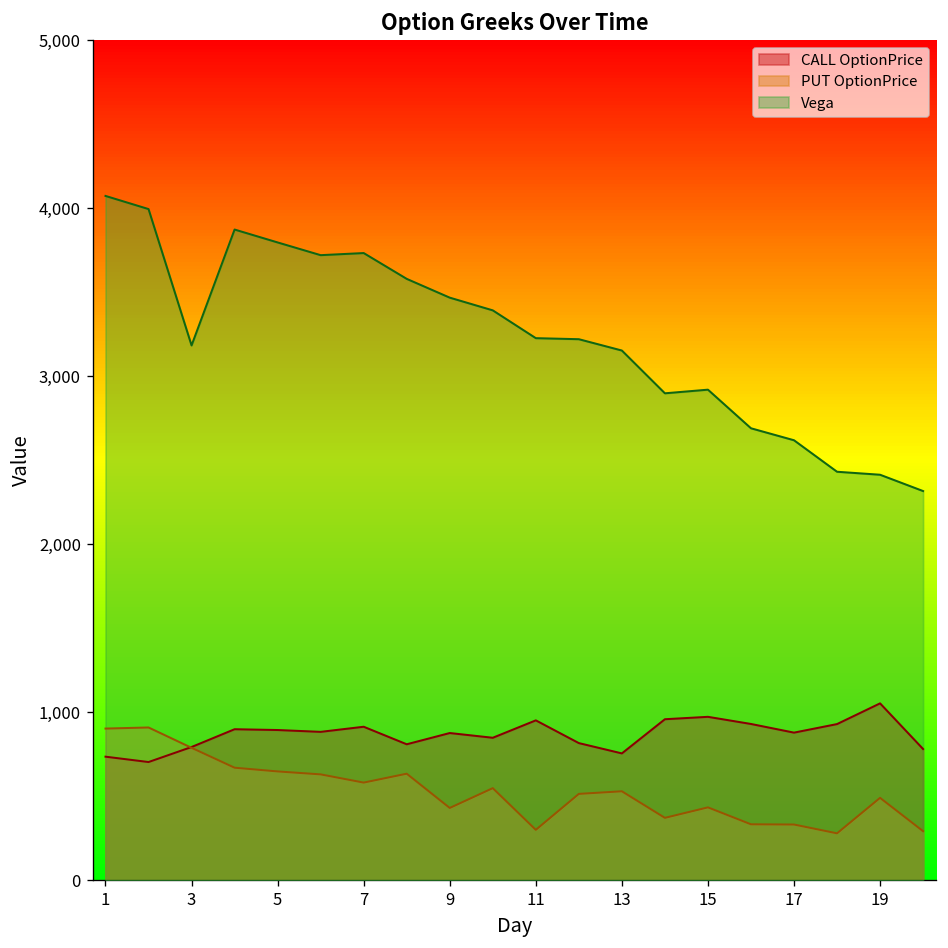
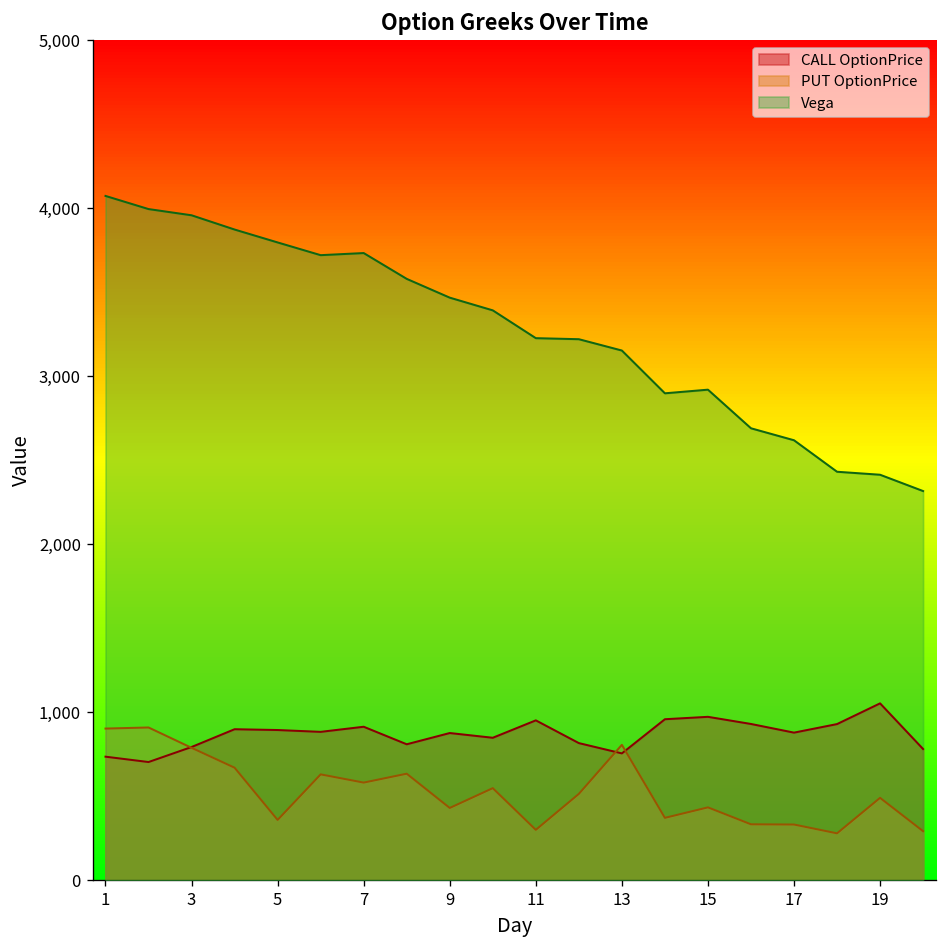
Vega, 3: 3,180 -> 3,960
PUT OptionPrice, 5: 650 -> 360
PUT OptionPrice, 13: 530 -> 810
